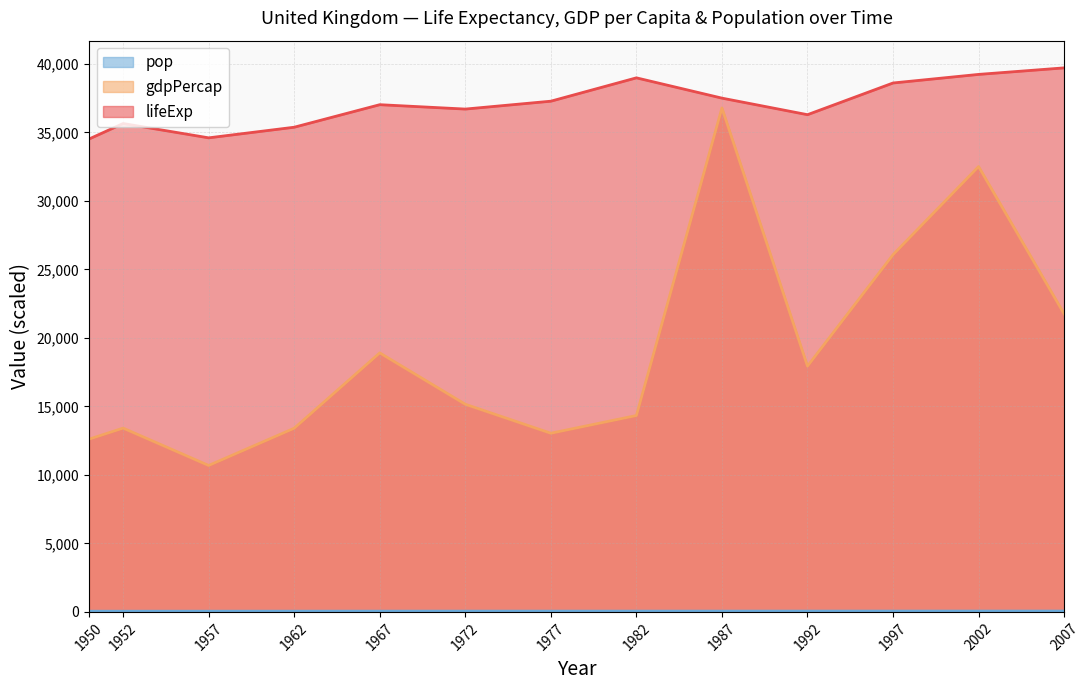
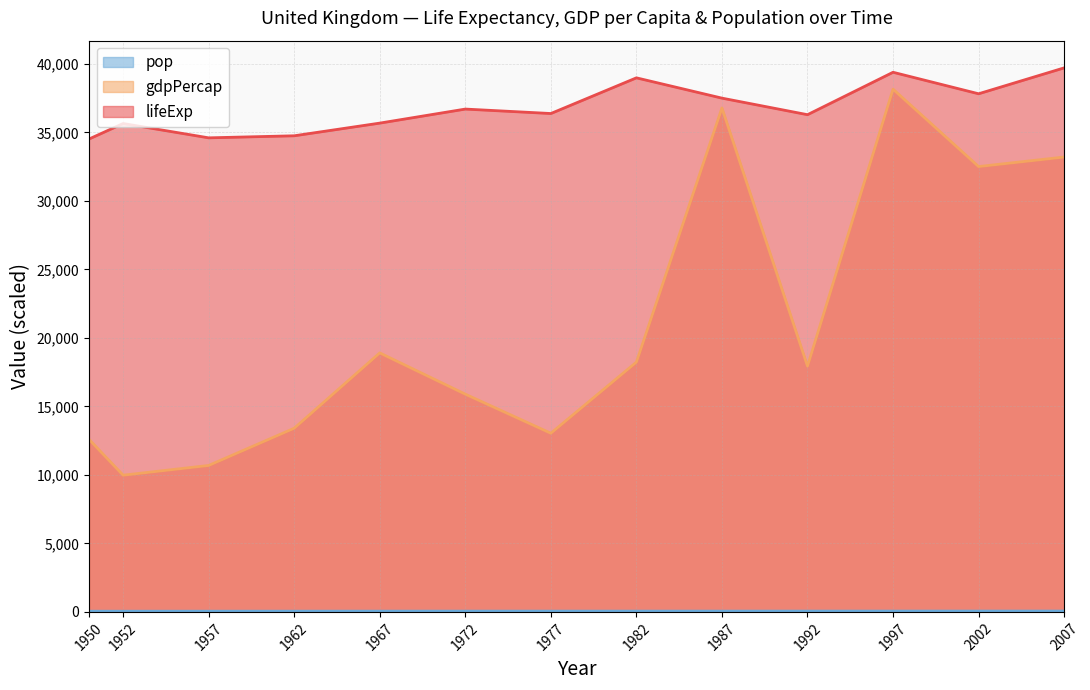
gdpPercap, 1952: 13,400 -> 10,000
lifeExp, 1962: 35,400 -> 34,800
lifeExp, 1967: 37,000 -> 35,700
gdpPercap, 1972: 15,200 -> 15,900
lifeExp, 1977: 37,300 -> 36,400
gdpPercap, 1982: 14,300 -> 18,200
gdpPercap, 1997: 26,100 -> 38,200
lifeExp, 1997: 38,600 -> 39,400
lifeExp, 2002: 39,200 -> 37,800
gdpPercap, 2007: 21,800 -> 33,200
